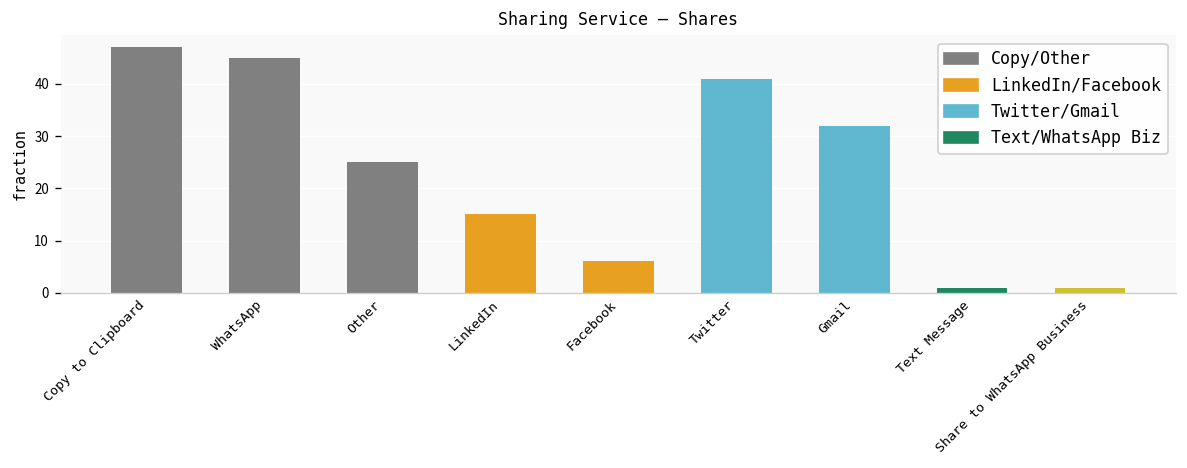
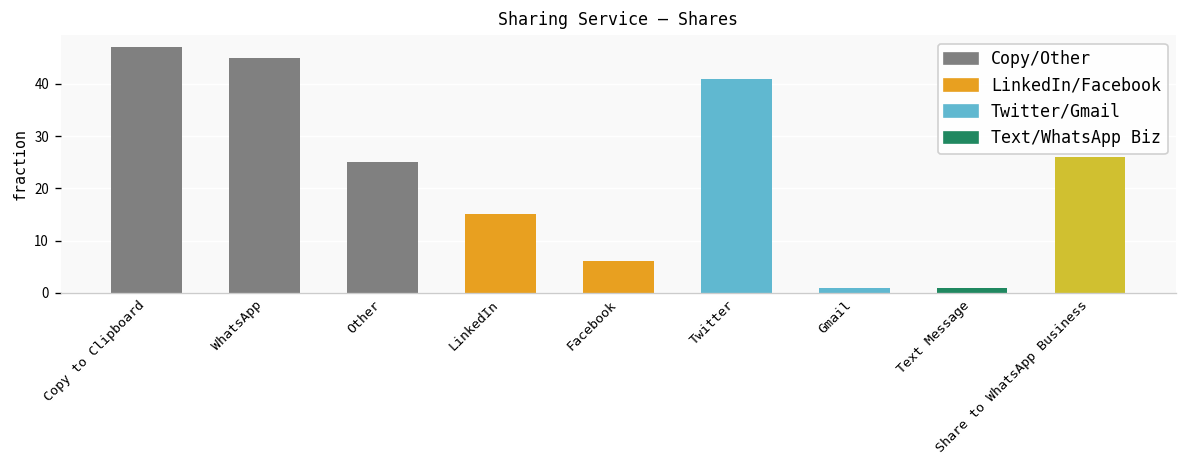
Gmail: 32 -> 1
Share to WhatsApp Business: 1 -> 26
